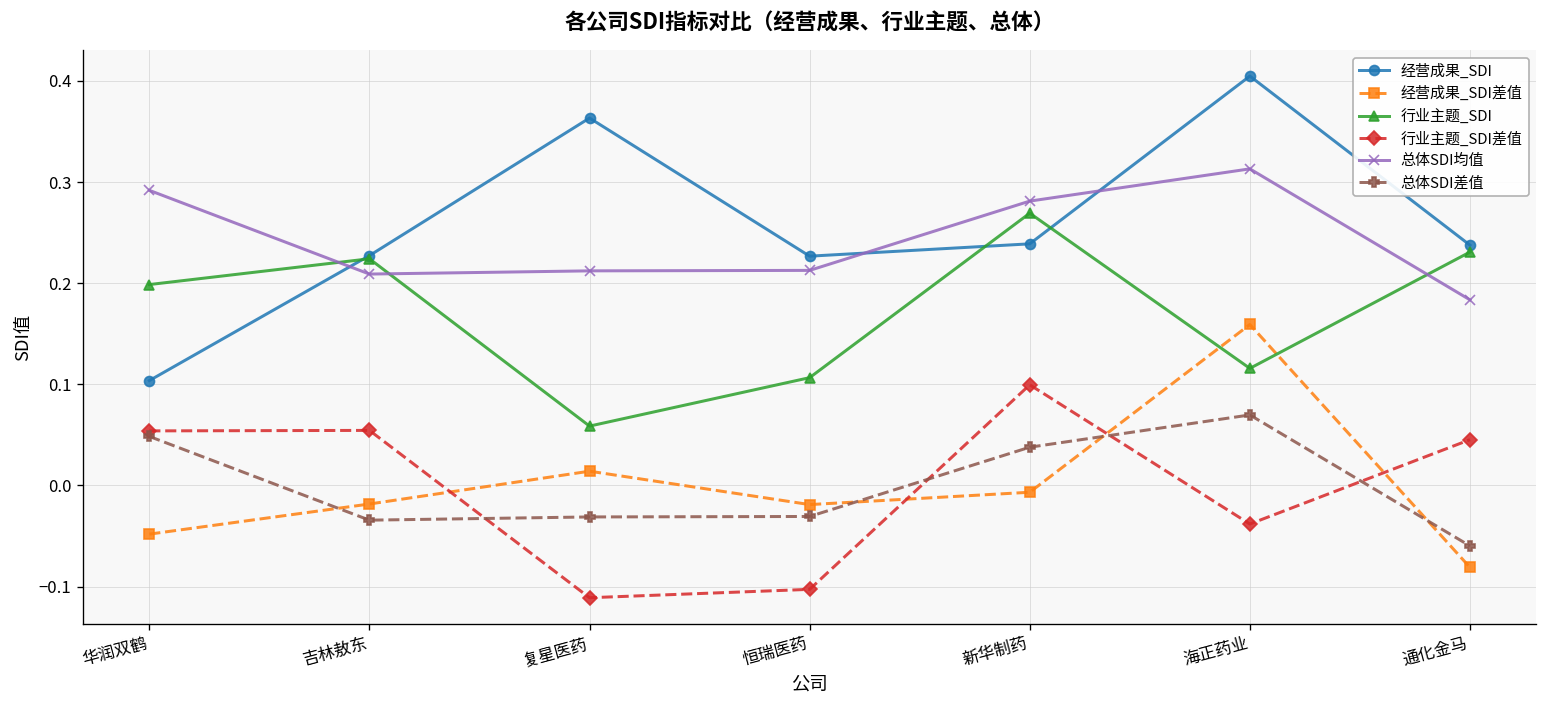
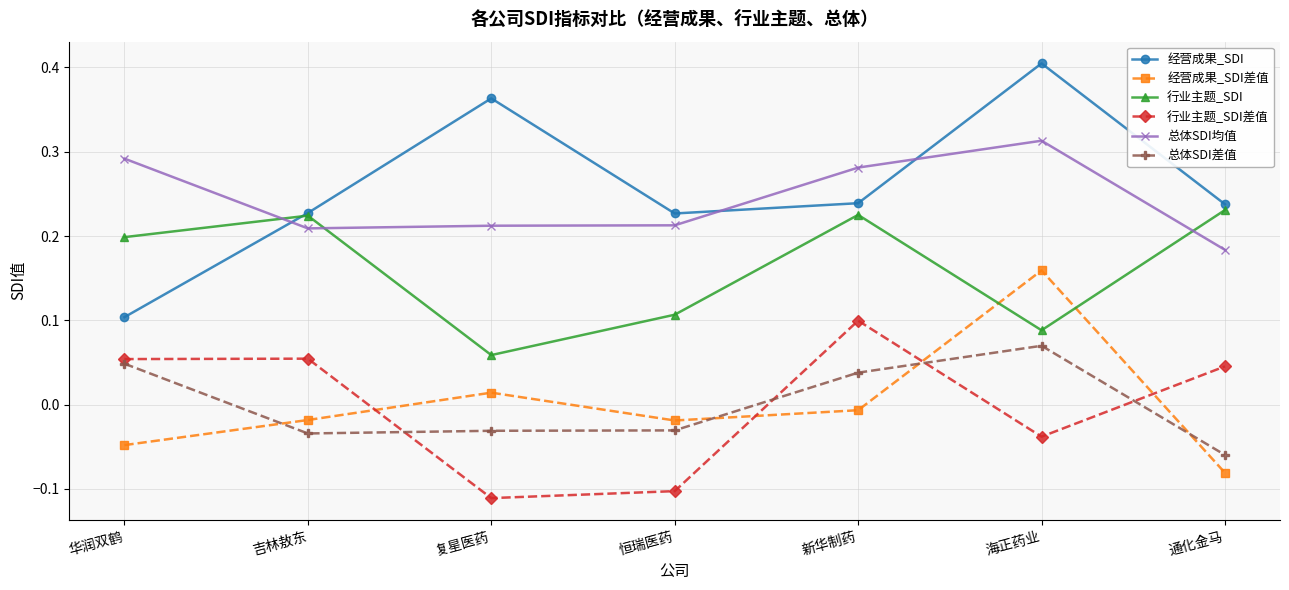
行业主题_SDI, 新华制药: 0.27 -> 0.23
行业主题_SDI, 海正药业: 0.12 -> 0.09
